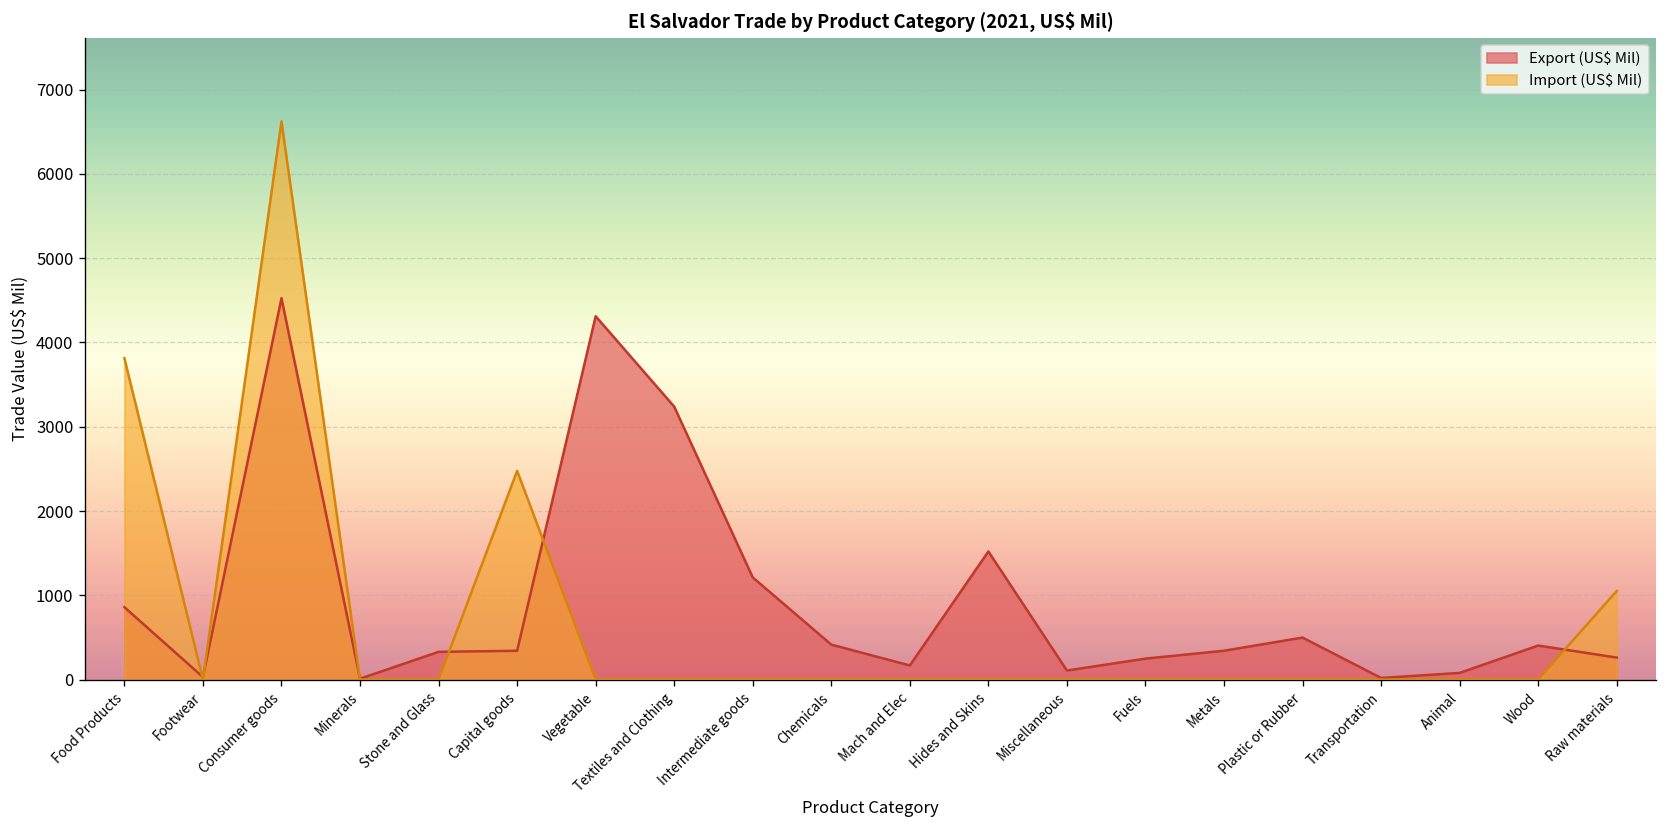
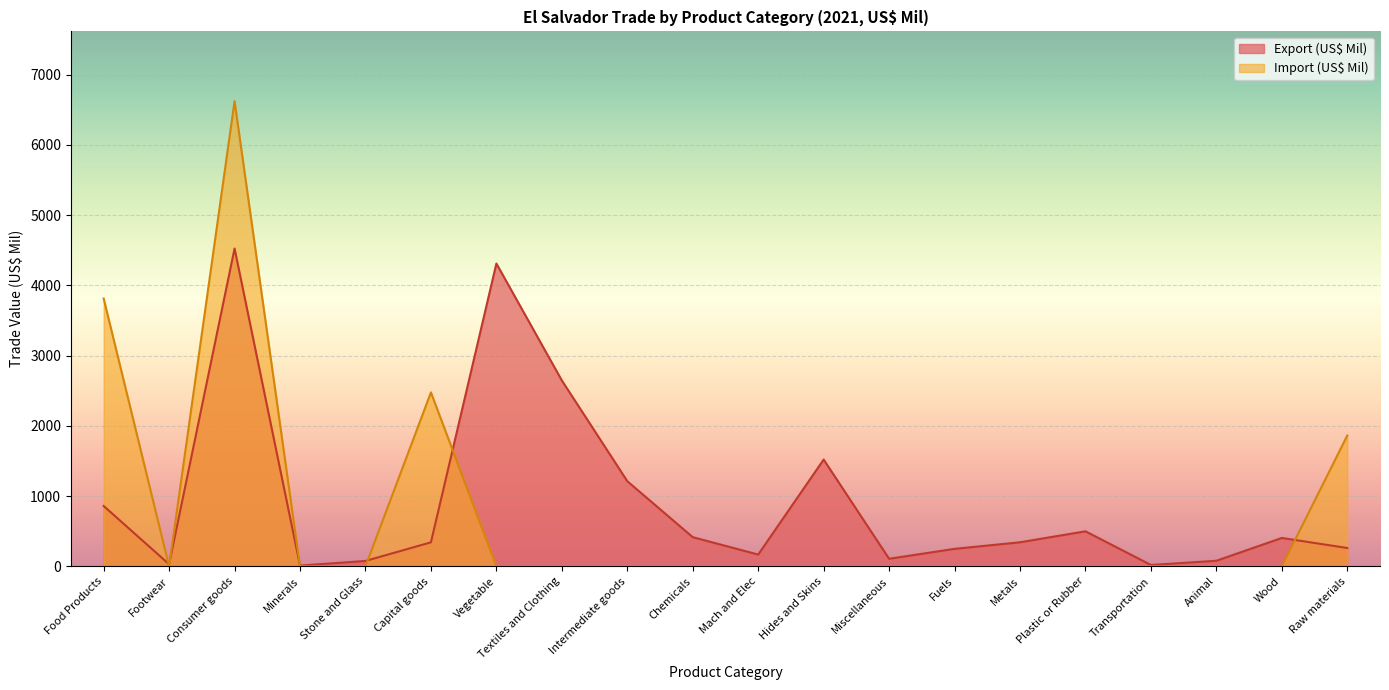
Export (US$ Mil), Stone and Glass: 300 -> 100
Export (US$ Mil), Textiles and Clothing: 3200 -> 2600
Import (US$ Mil), Raw materials: 1100 -> 1900
